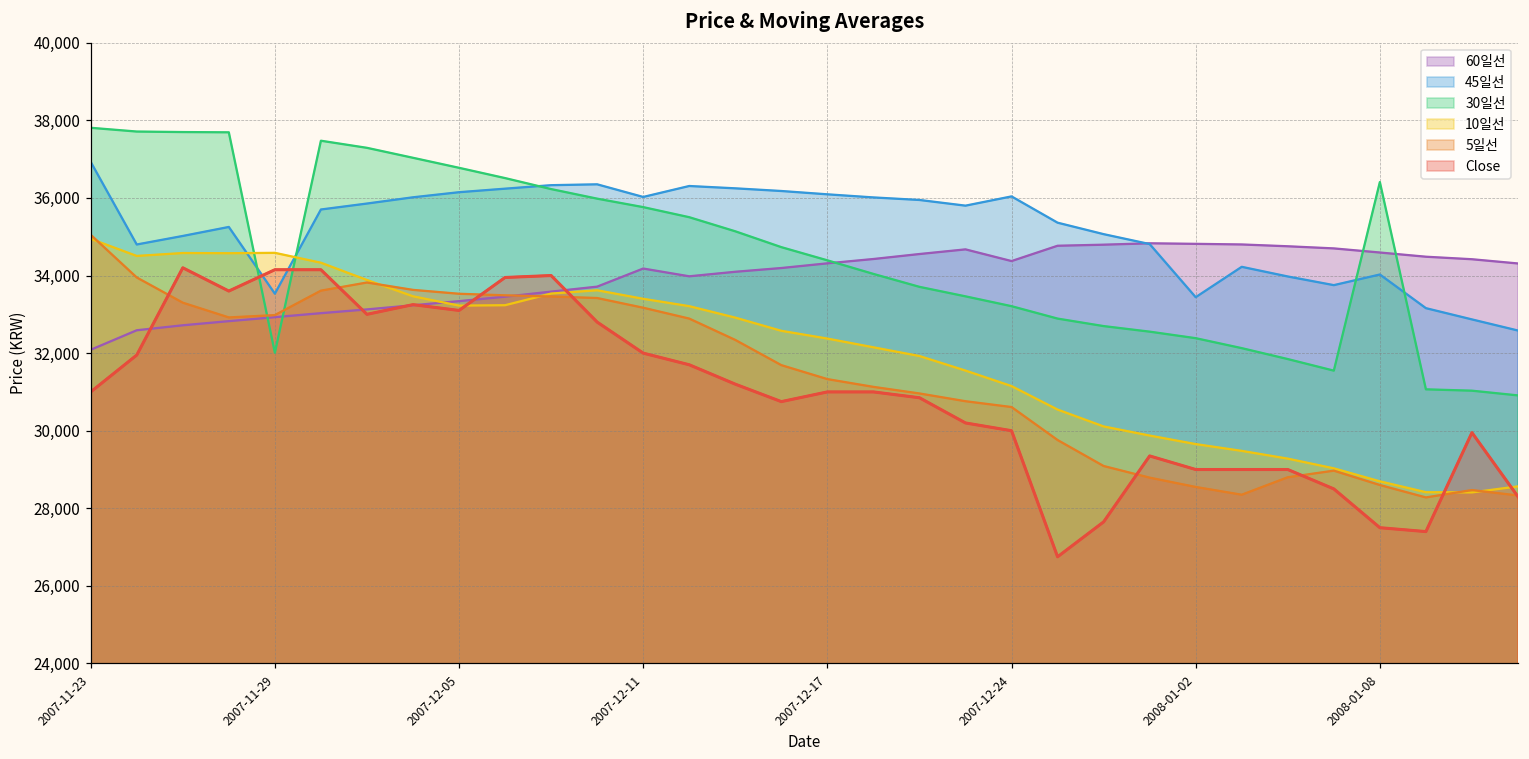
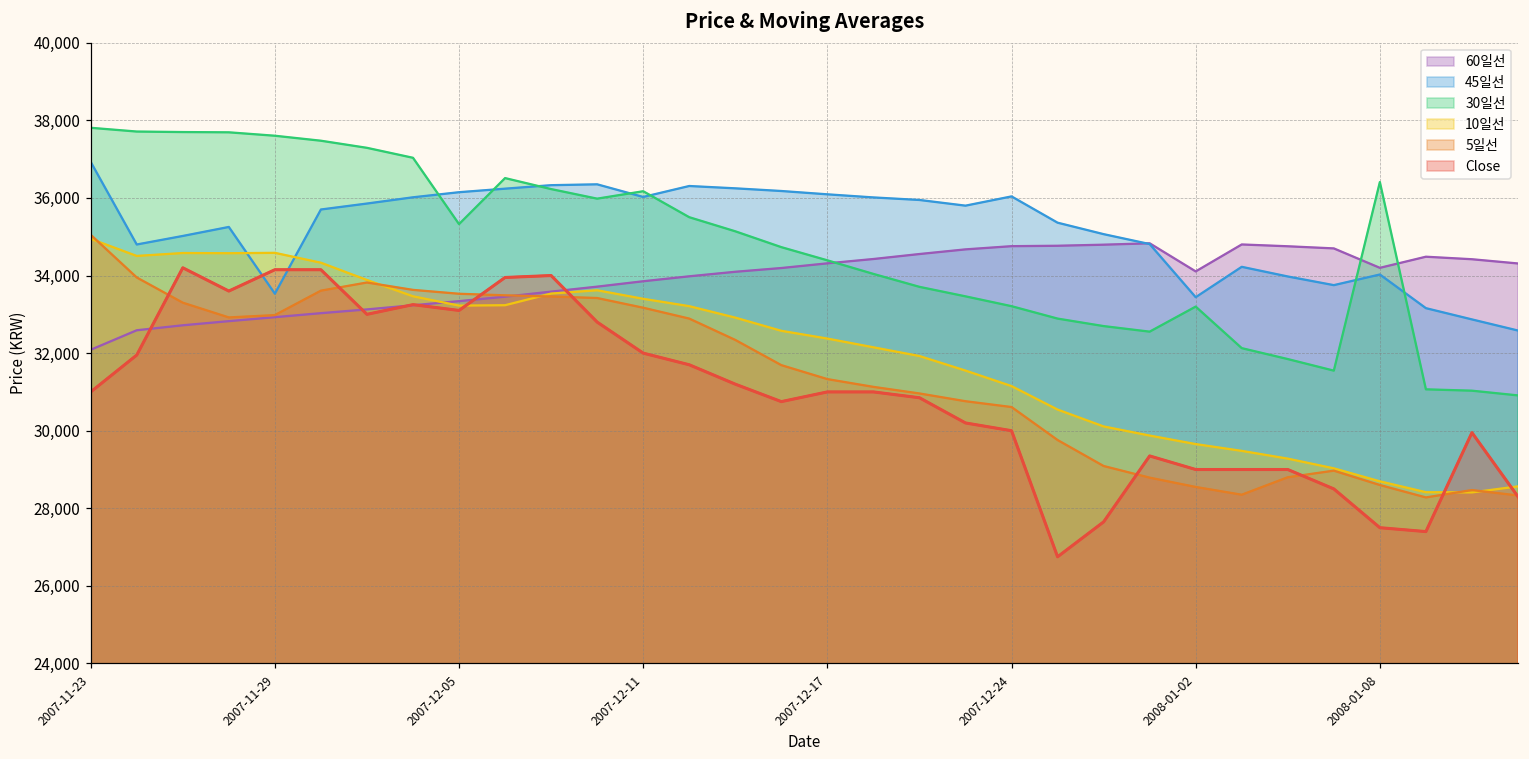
30일선, 2007-11-29: 32,000 -> 37,600
30일선, 2007-12-05: 36,800 -> 35,300
60일선, 2007-12-11: 34,200 -> 33,900
30일선, 2007-12-11: 35,800 -> 36,200
60일선, 2007-12-24: 34,400 -> 34,800
60일선, 2008-01-02: 34,800 -> 34,100
30일선, 2008-01-02: 32,400 -> 33,200
60일선, 2008-01-08: 34,600 -> 34,200
